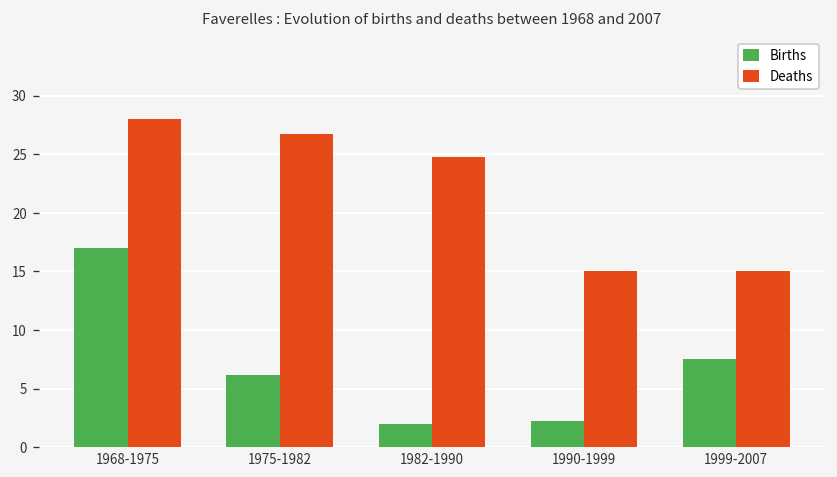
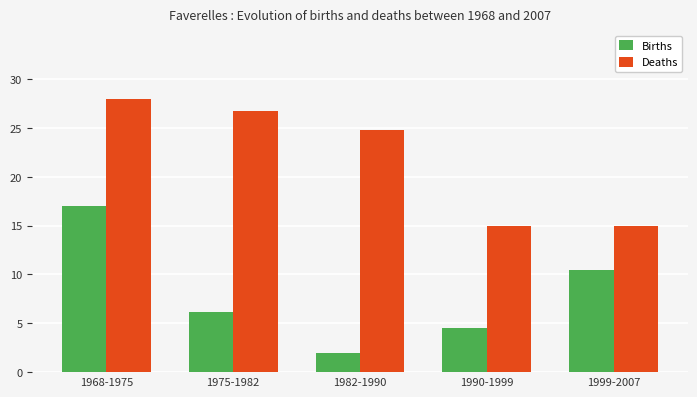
Births, 1990-1999: 2 -> 5
Births, 1999-2007: 8 -> 10
